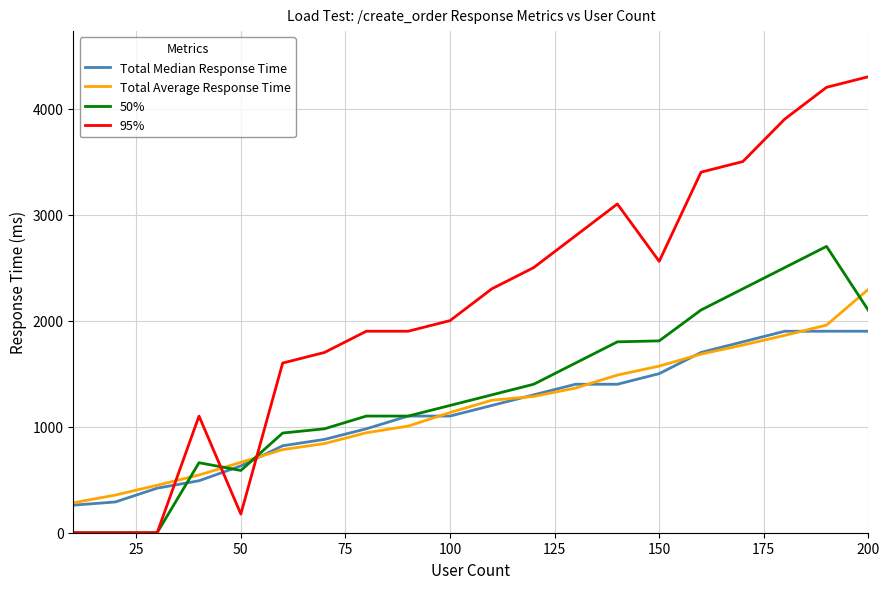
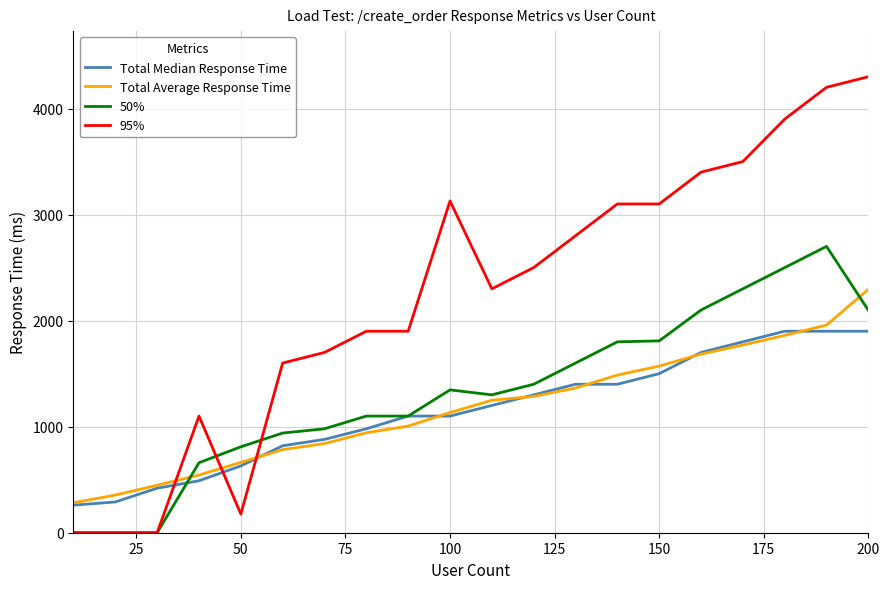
50%, 50: 590 -> 810
50%, 100: 1200 -> 1350
95%, 100: 2000 -> 3130
95%, 150: 2560 -> 3100
